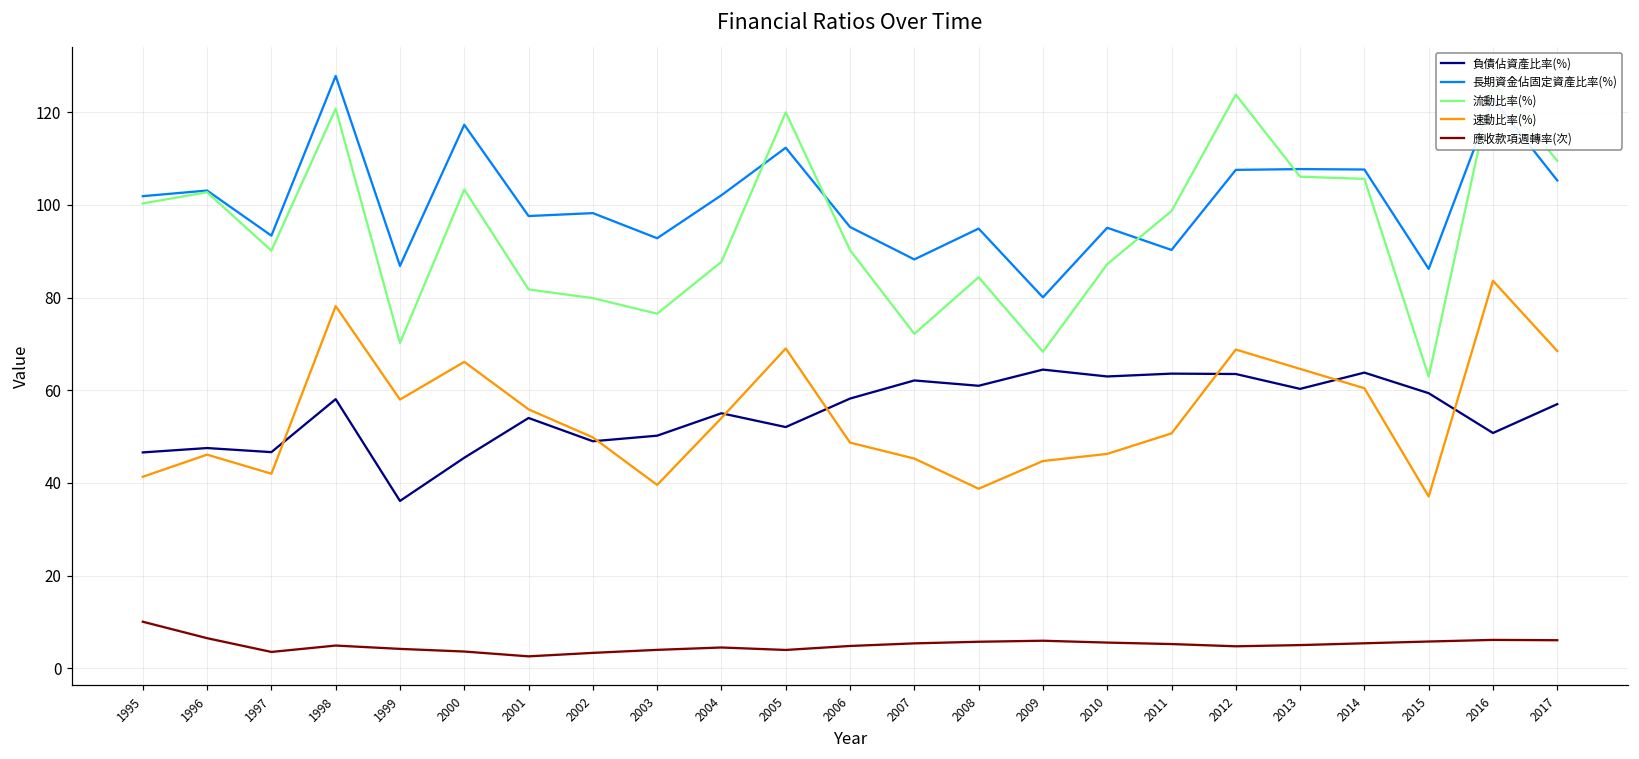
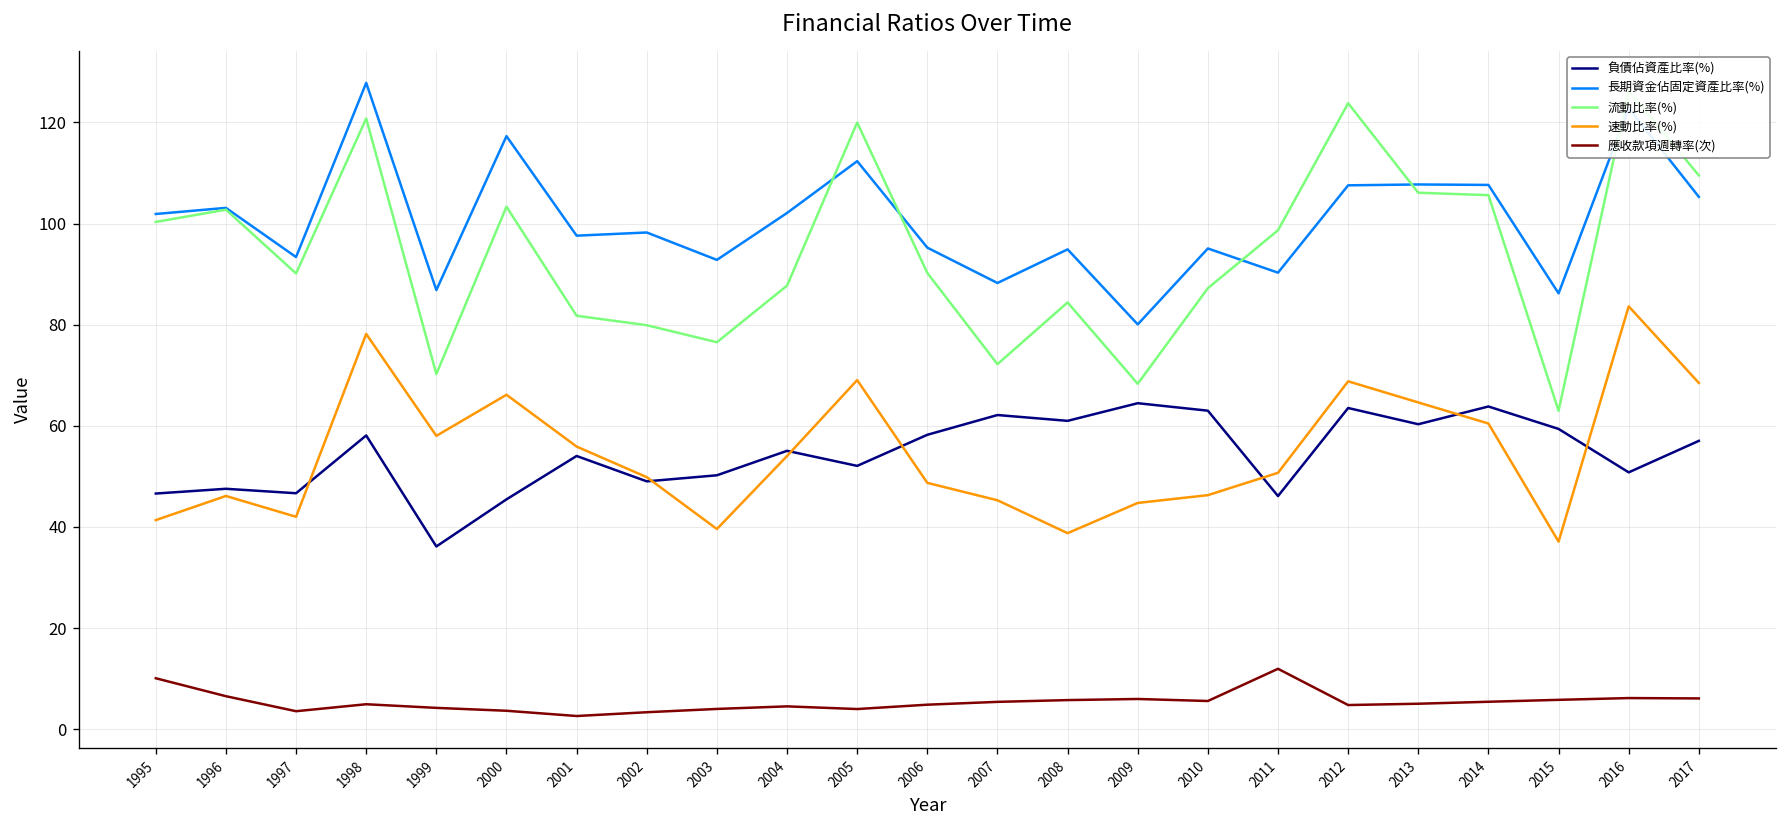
負債佔資產比率(%), 2011: 64 -> 46
應收款項週轉率(次), 2011: 5 -> 12
